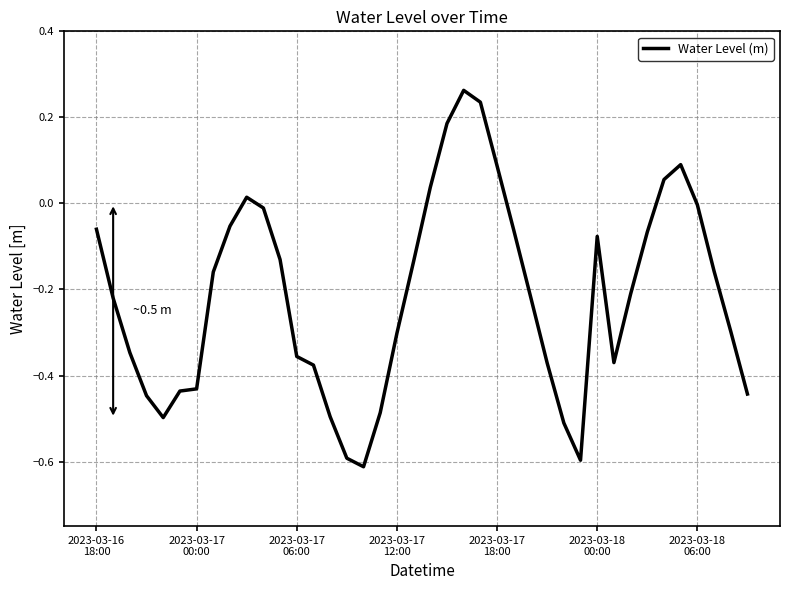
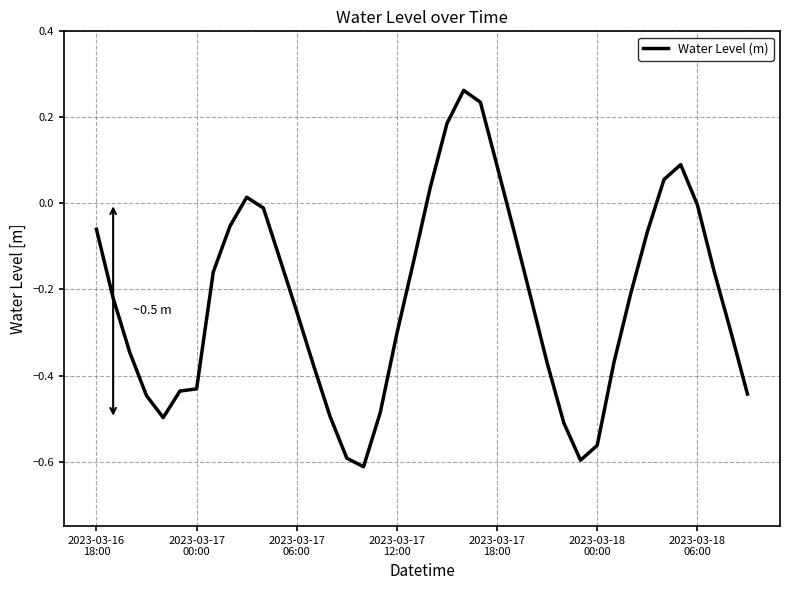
2023-03-17 06:00: -0.36 -> -0.25
2023-03-18 00:00: -0.08 -> -0.56
